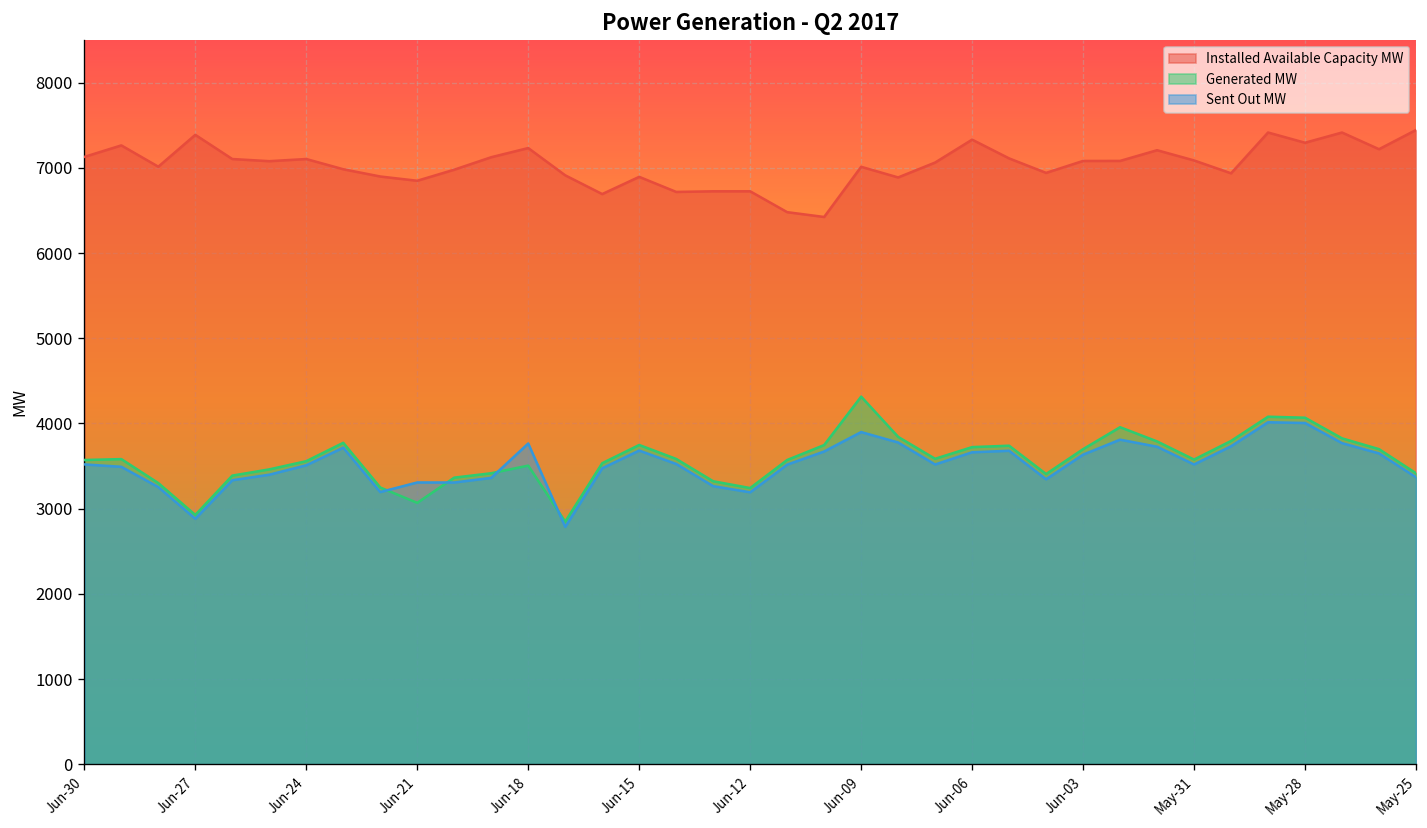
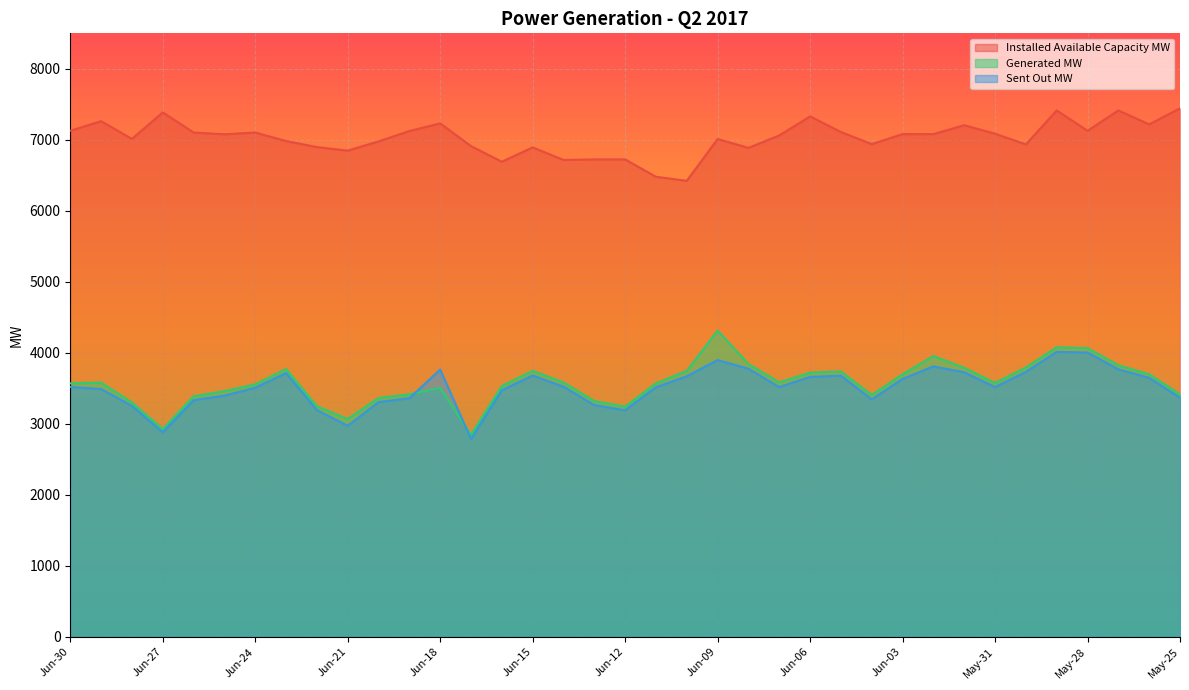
Sent Out MW, Jun-21: 3300 -> 3000
Installed Available Capacity MW, May-28: 7300 -> 7100
